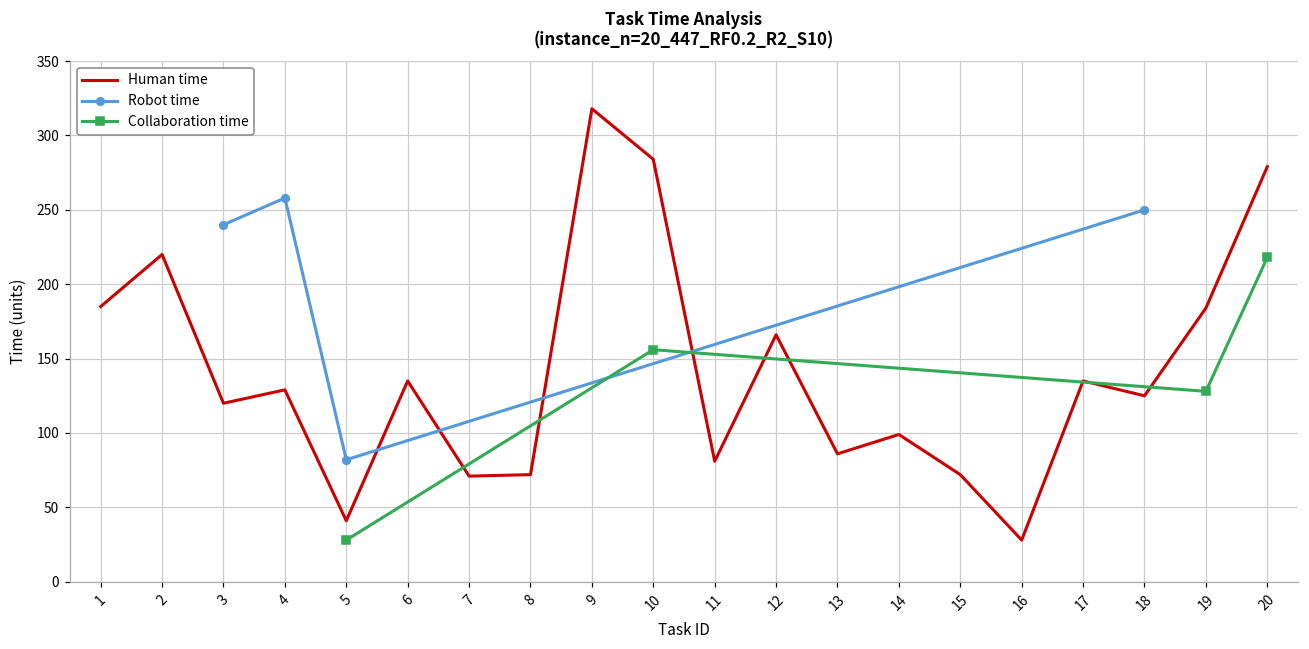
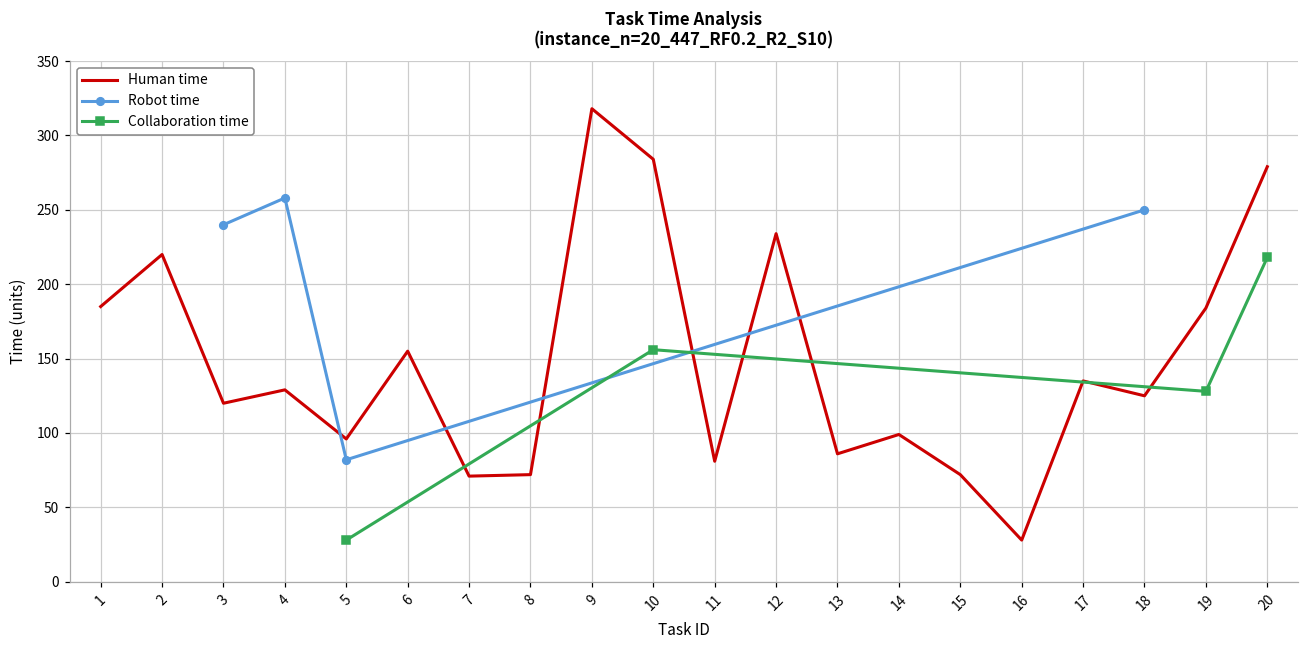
Human time, 5: 41 -> 96
Human time, 6: 135 -> 155
Human time, 12: 166 -> 234
